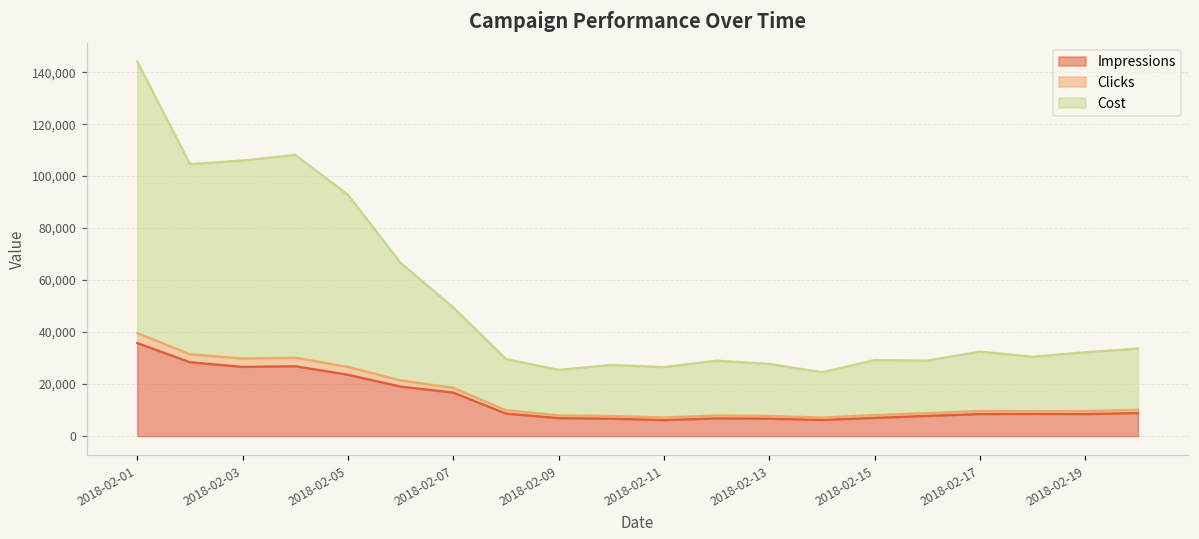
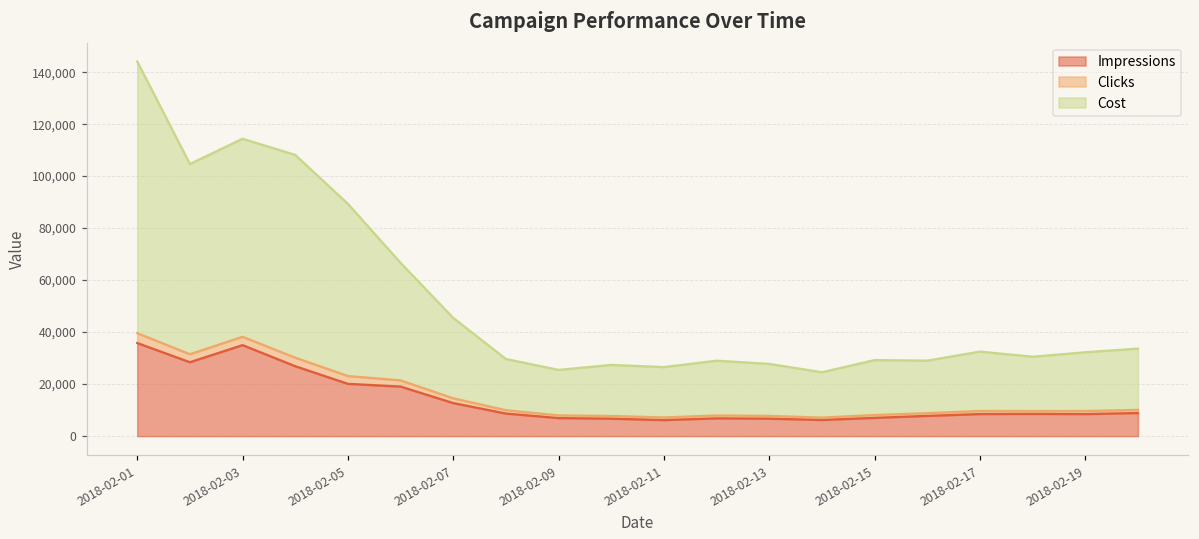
Impressions, 2018-02-03: 27,000 -> 35,000
Impressions, 2018-02-05: 24,000 -> 20,000
Impressions, 2018-02-07: 17,000 -> 13,000
